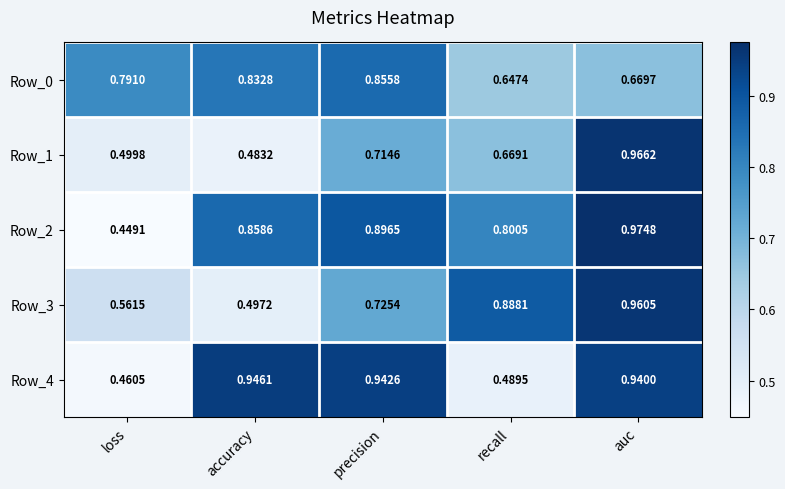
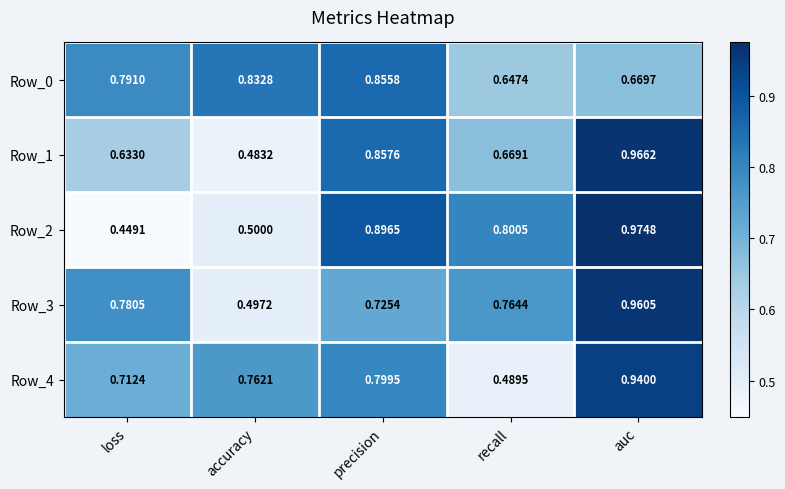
Row_1, loss: 0.4998 -> 0.6330
Row_1, precision: 0.7146 -> 0.8576
Row_2, accuracy: 0.8586 -> 0.5000
Row_3, loss: 0.5615 -> 0.7805
Row_3, recall: 0.8881 -> 0.7644
Row_4, loss: 0.4605 -> 0.7124
Row_4, accuracy: 0.9461 -> 0.7621
Row_4, precision: 0.9426 -> 0.7995
